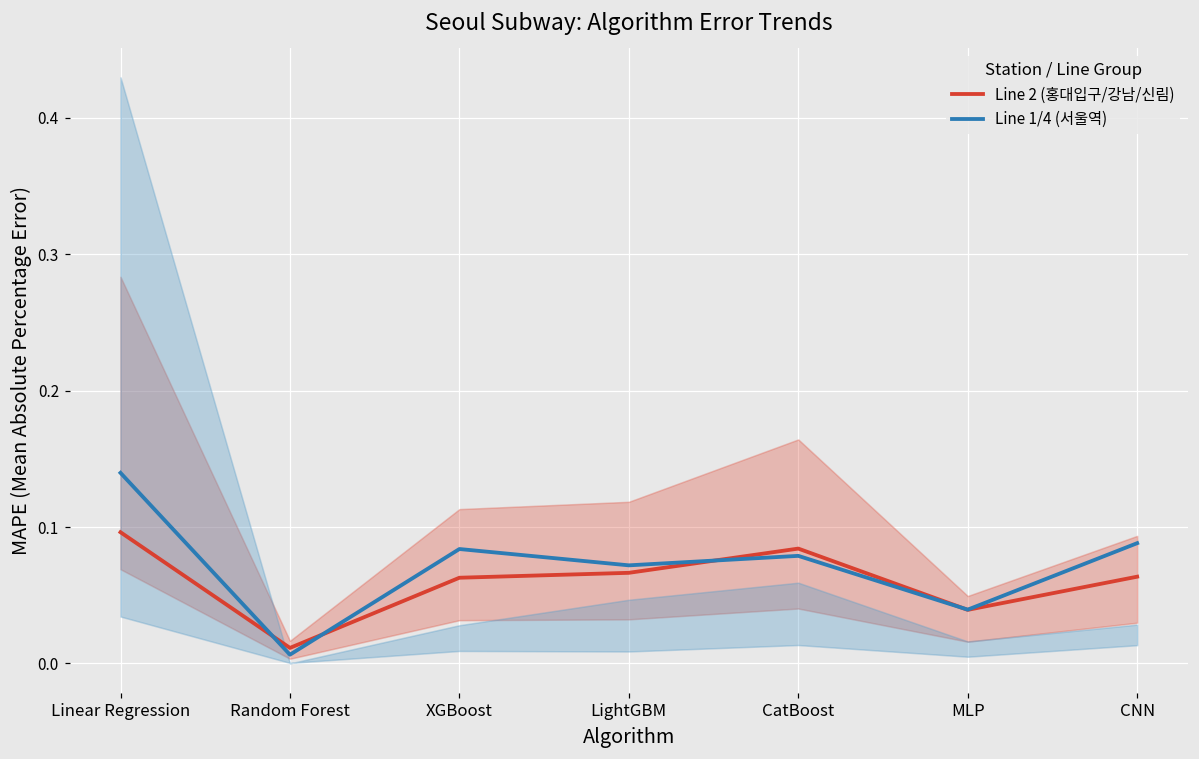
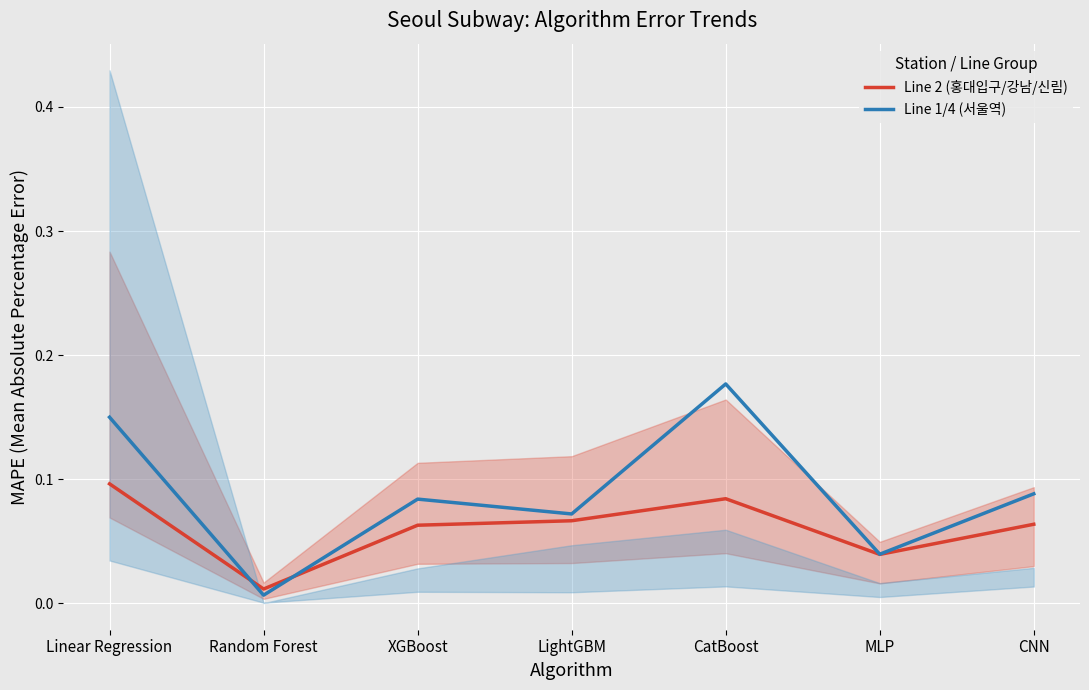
Line 1/4 (서울역), Linear Regression: 0.140 -> 0.150
Line 1/4 (서울역), CatBoost: 0.079 -> 0.177
